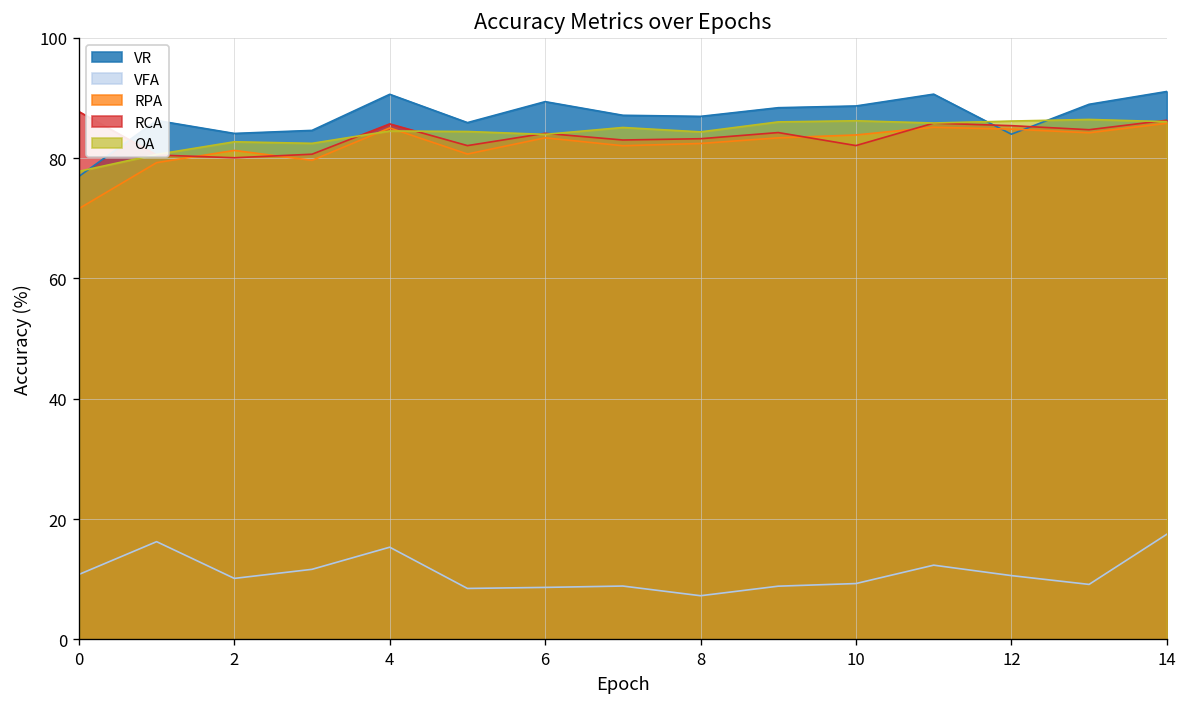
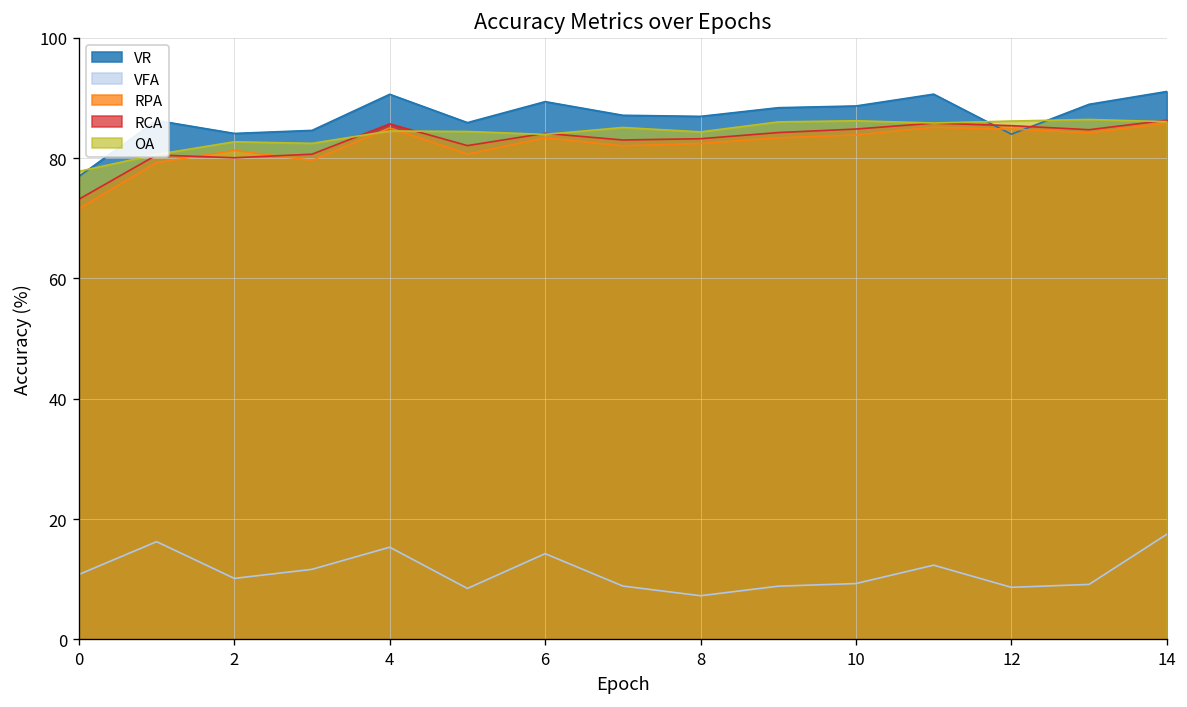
RCA, 0: 88 -> 73
VFA, 6: 9 -> 14
RCA, 10: 82 -> 85
VFA, 12: 11 -> 9
